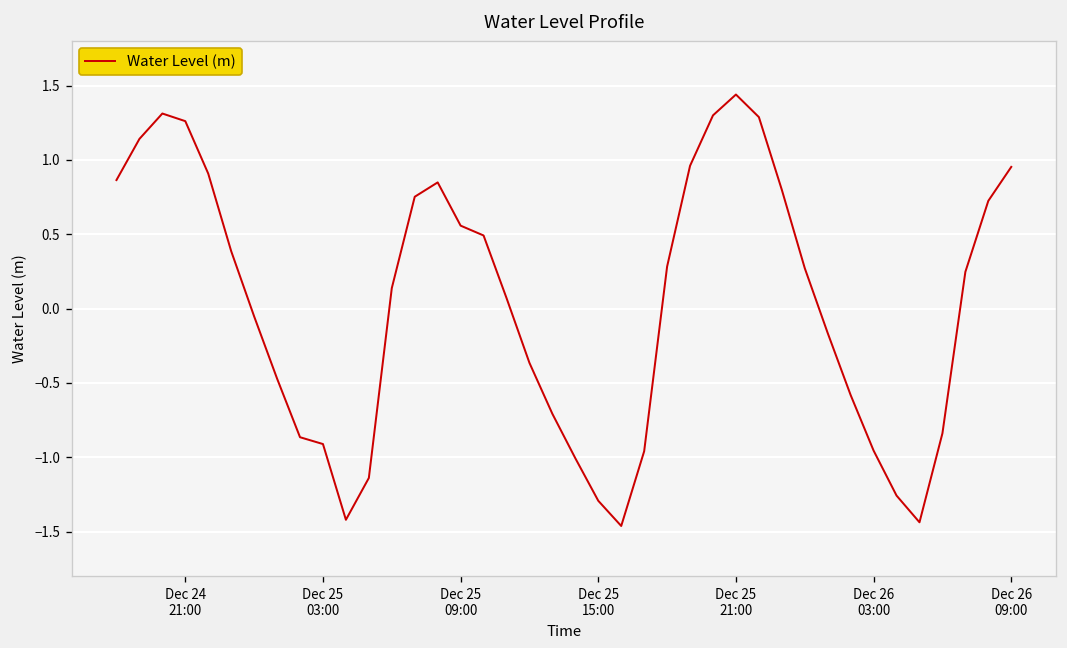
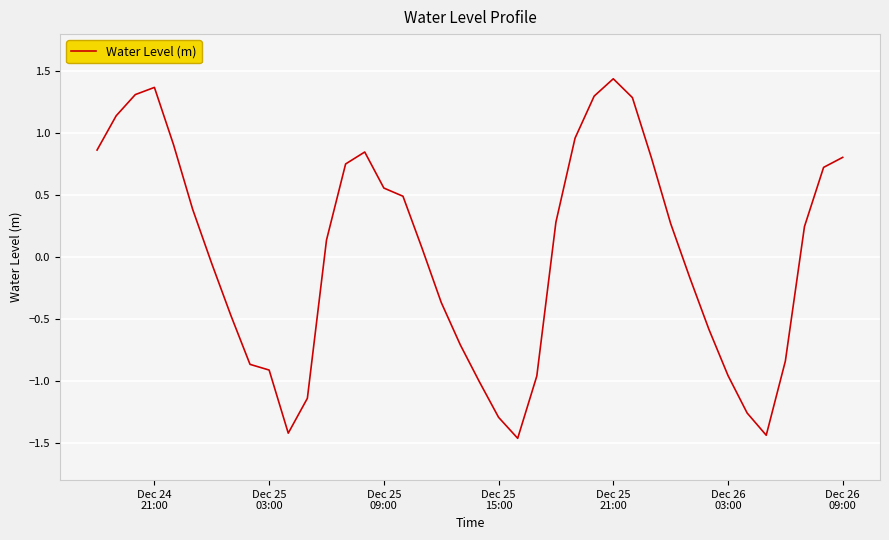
Dec 24 21:00: 1.26 -> 1.37
Dec 26 09:00: 0.95 -> 0.81
